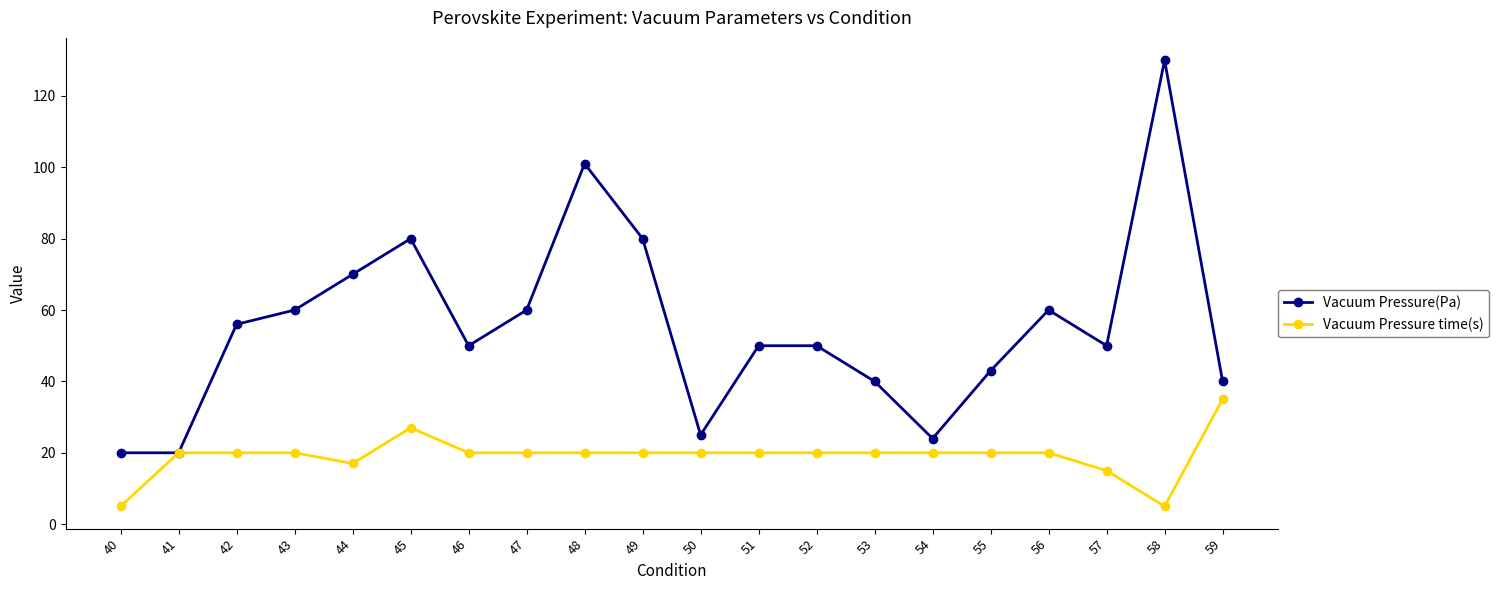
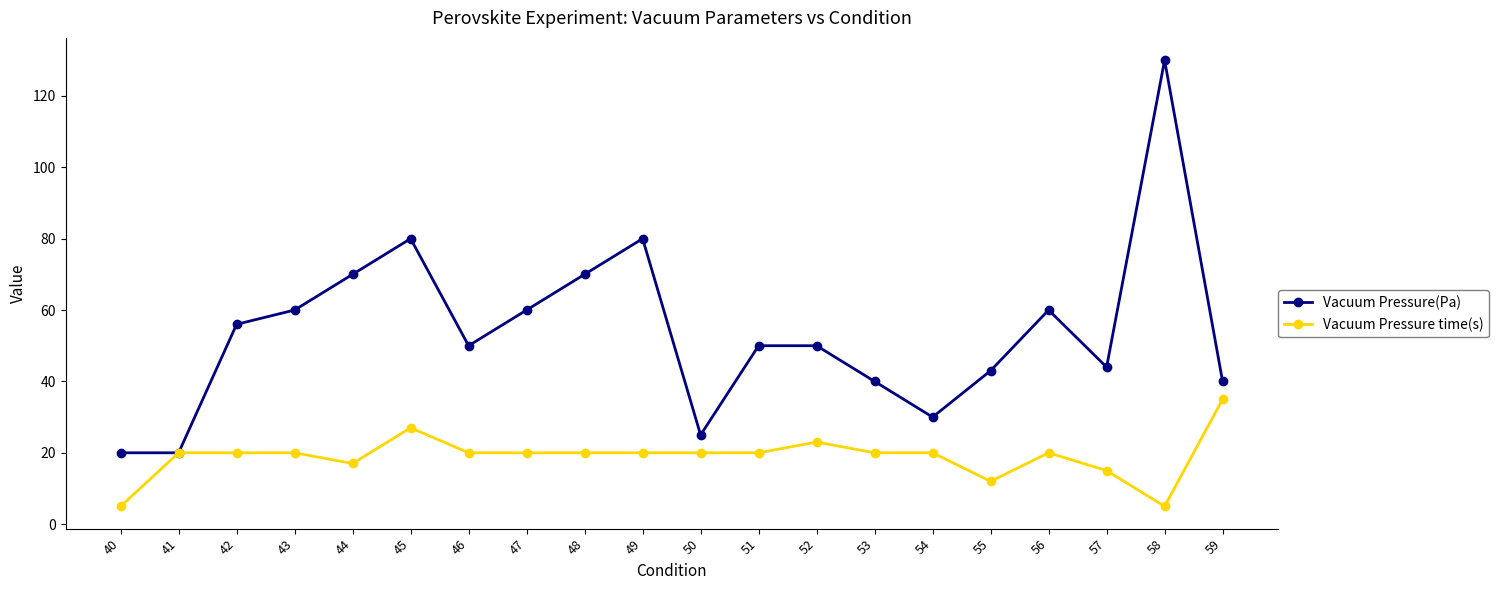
Vacuum Pressure(Pa), 48: 101 -> 70
Vacuum Pressure time(s), 52: 20 -> 23
Vacuum Pressure(Pa), 54: 24 -> 30
Vacuum Pressure time(s), 55: 20 -> 12
Vacuum Pressure(Pa), 57: 50 -> 44
